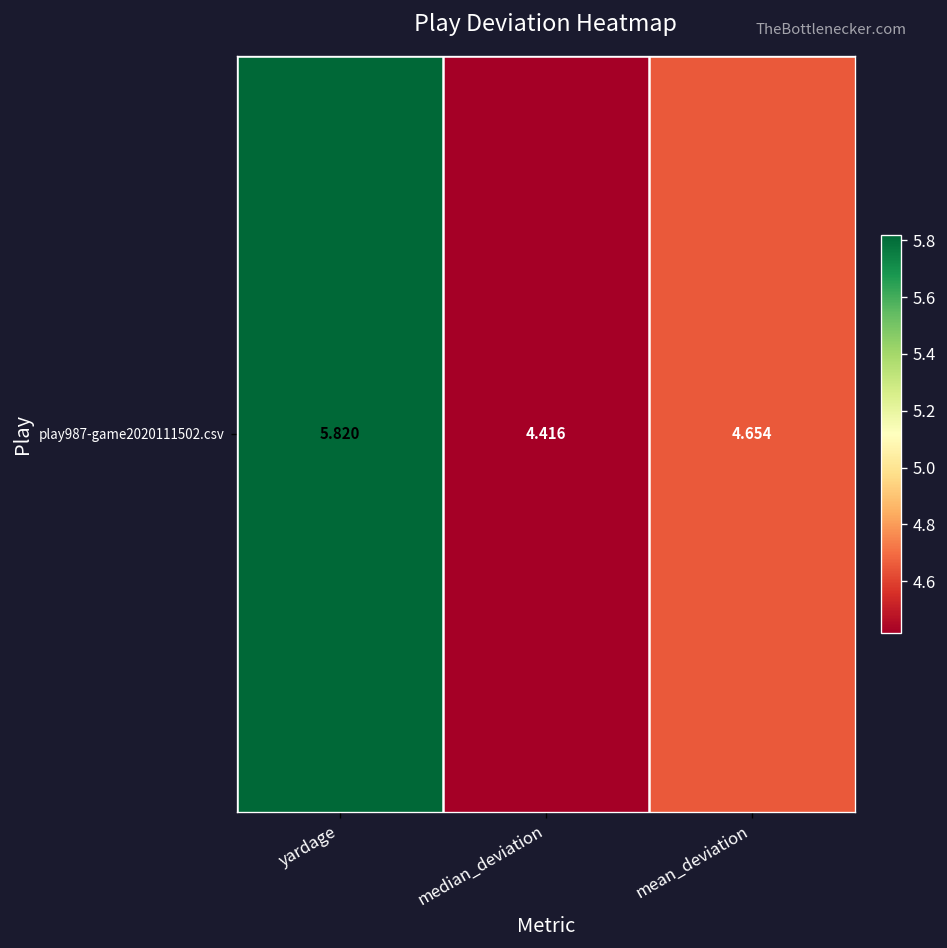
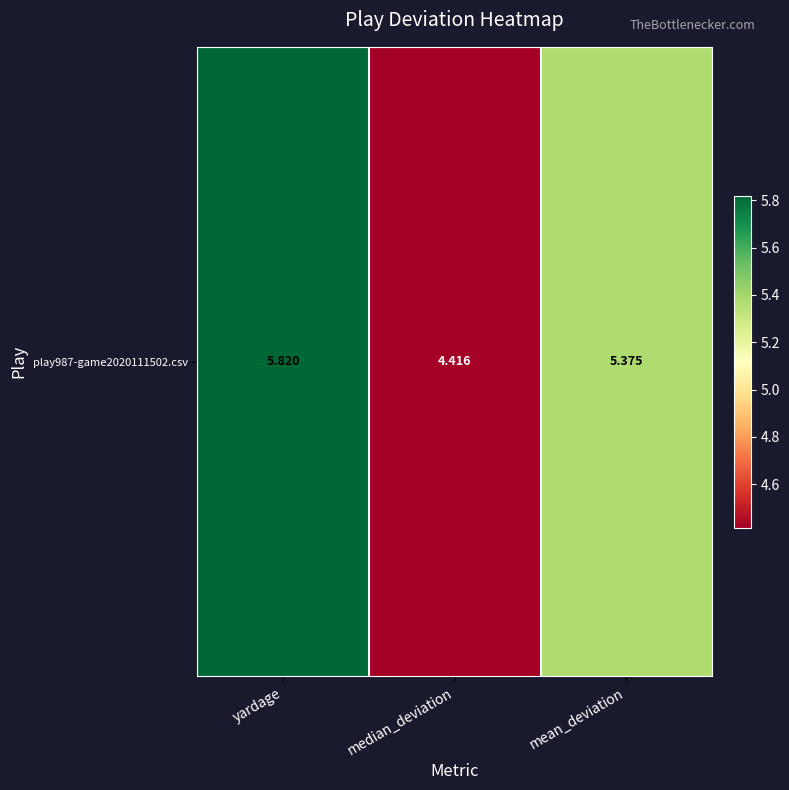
play987-game2020111502.csv, mean_deviation: 4.654 -> 5.375
